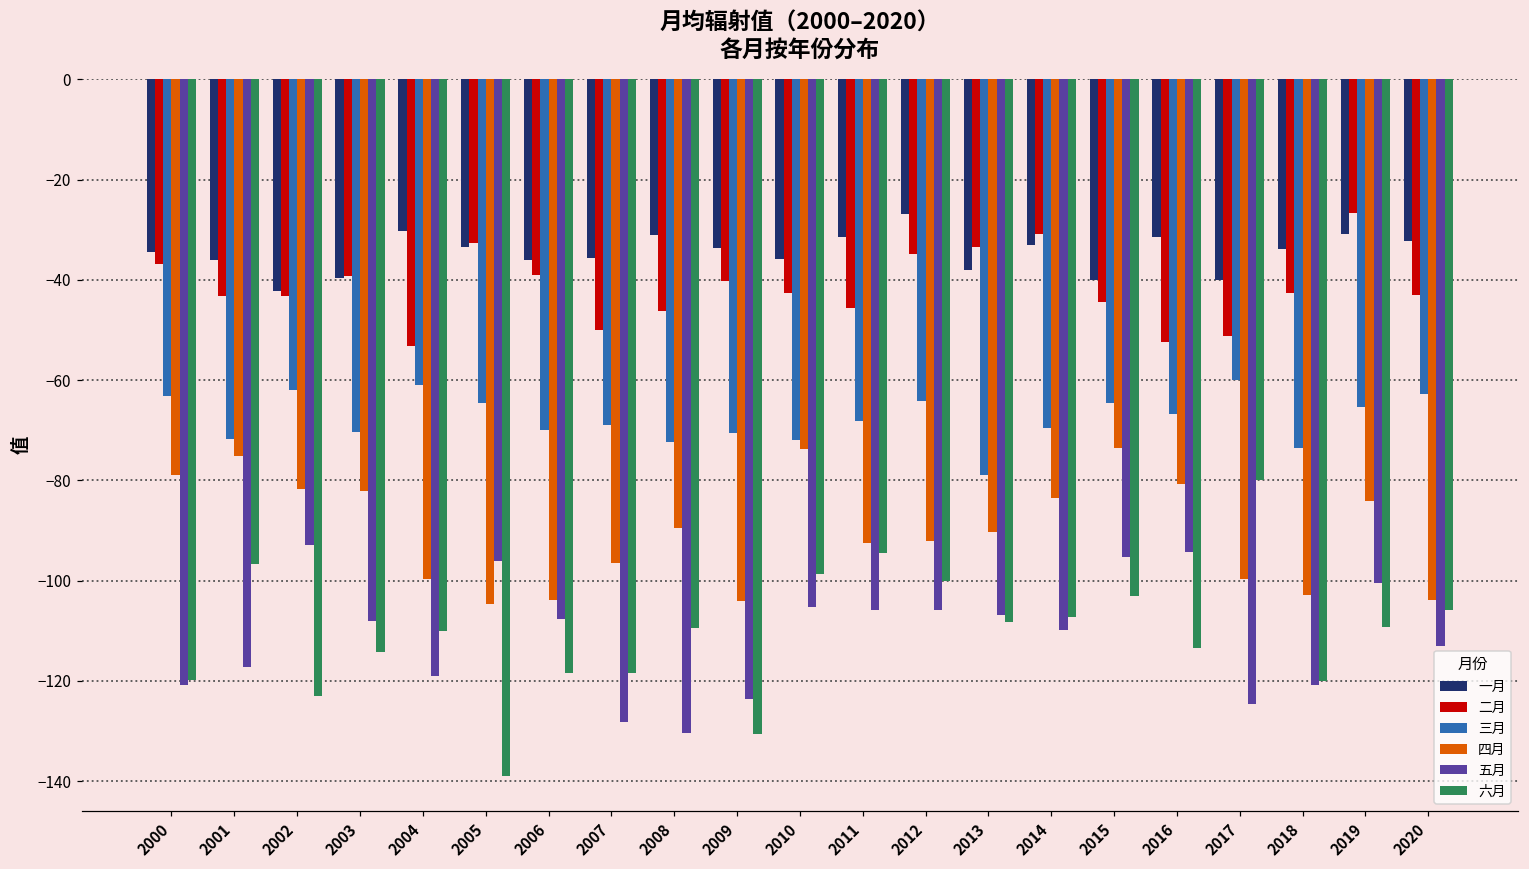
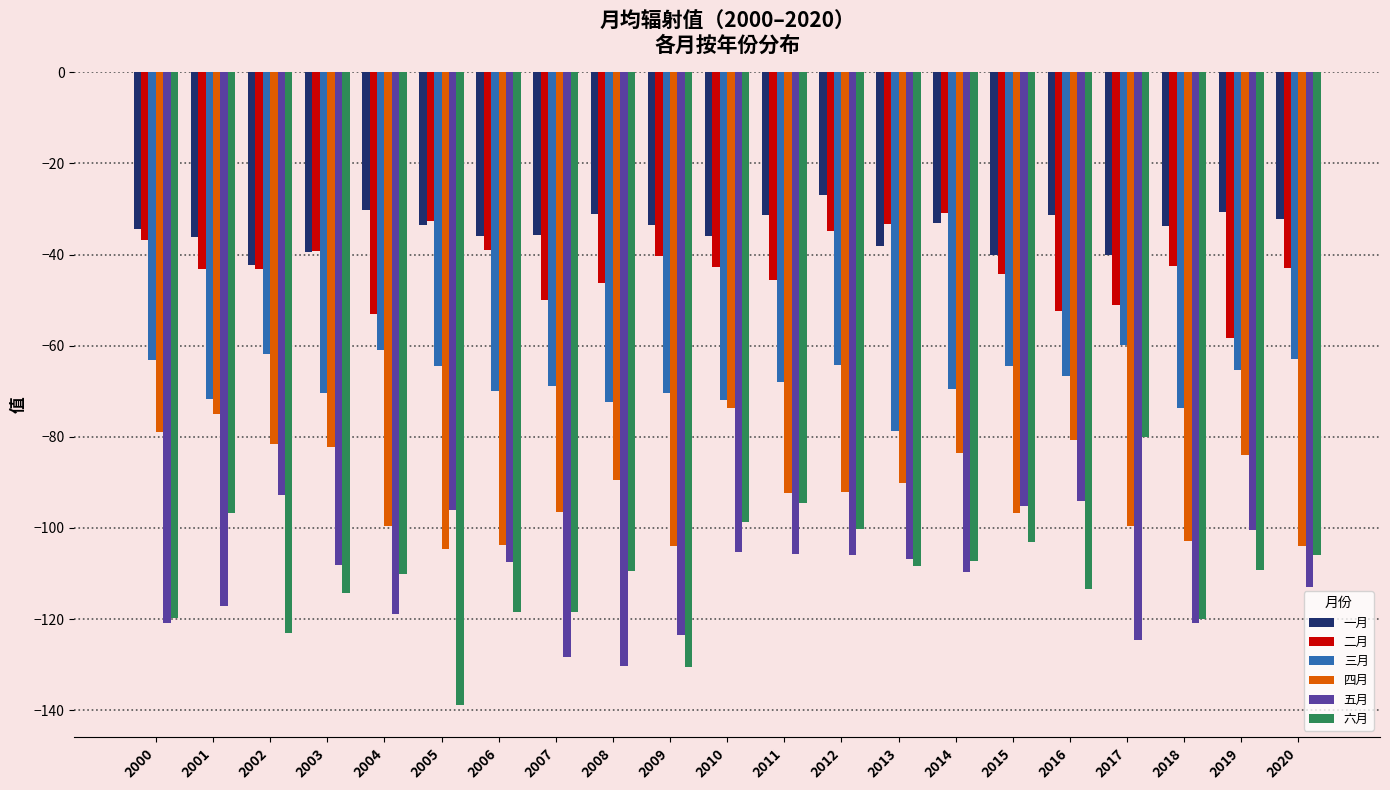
四月, 2015: -74 -> -97
二月, 2019: -27 -> -58
